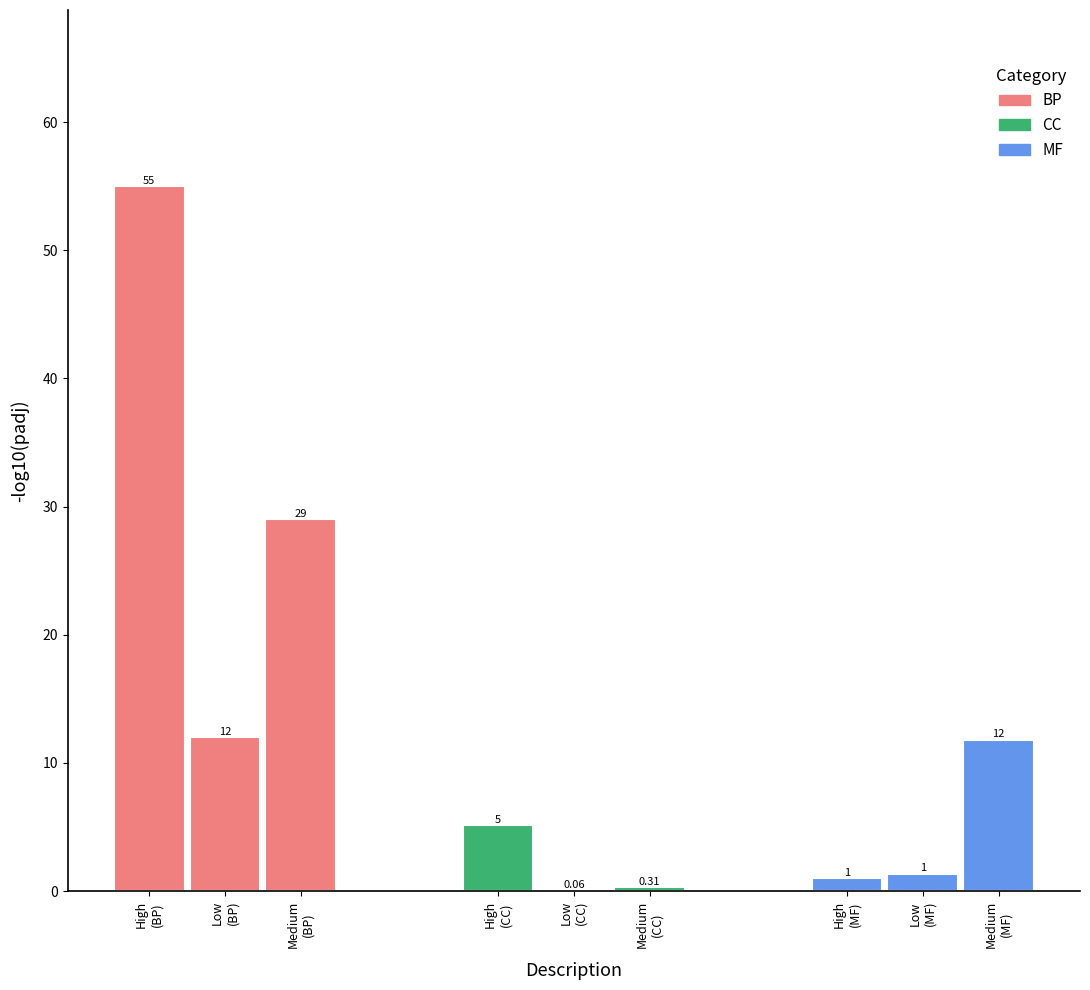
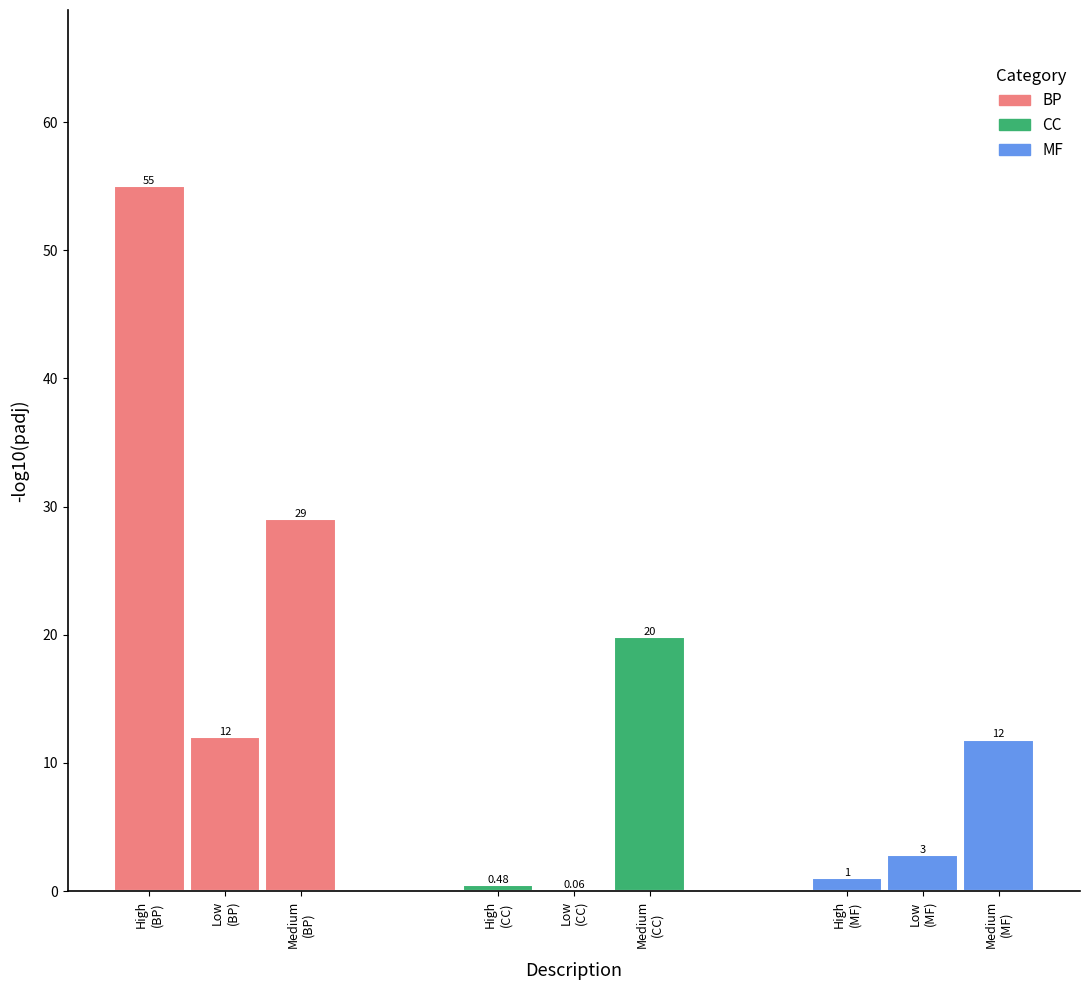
High (CC): 5 -> 0.48
Medium (CC): 0.31 -> 20
Low (MF): 1 -> 3
